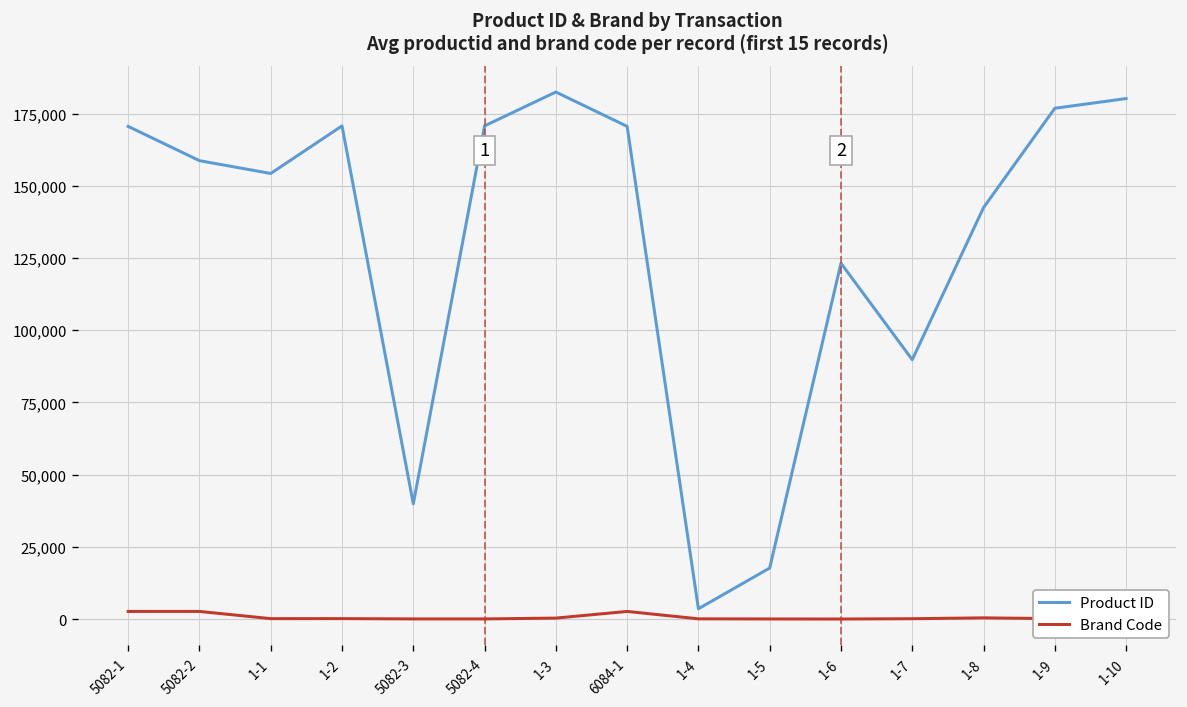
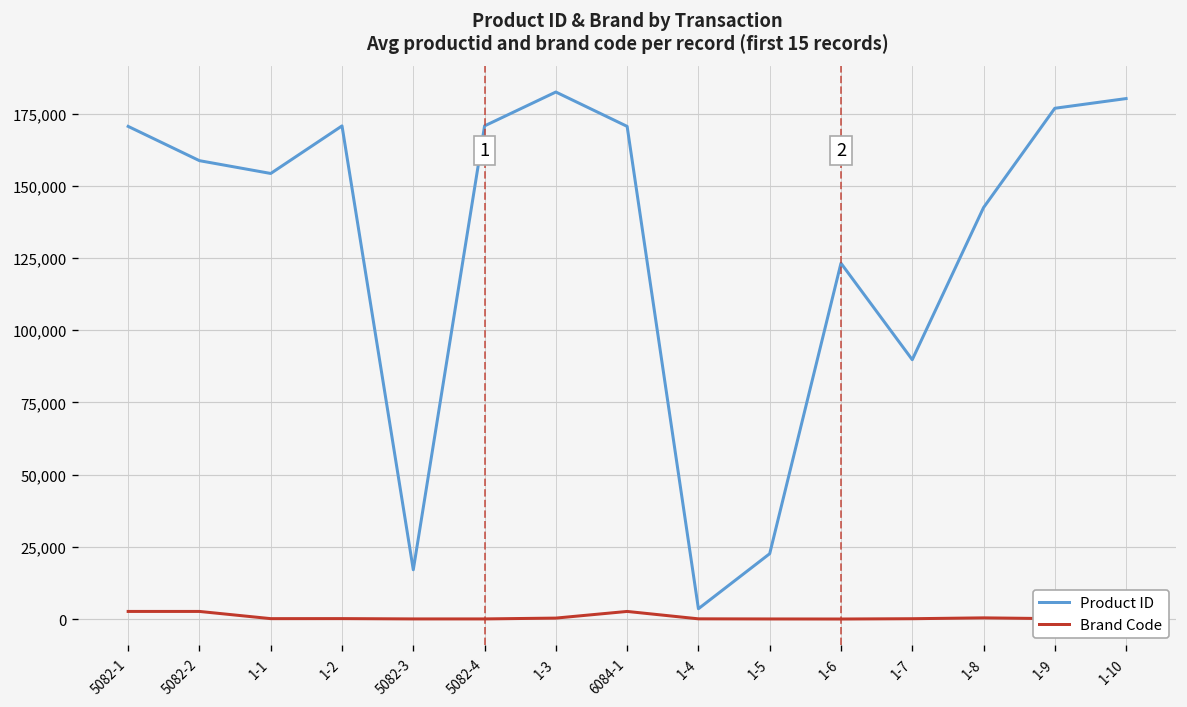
Product ID, 5082-3: 40,000 -> 17,000
Product ID, 1-5: 18,000 -> 23,000
